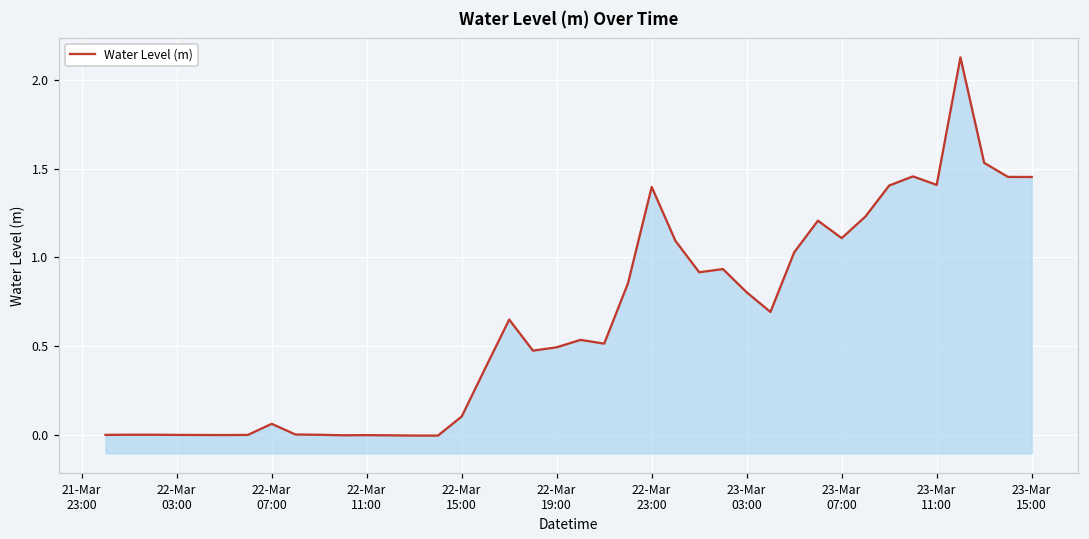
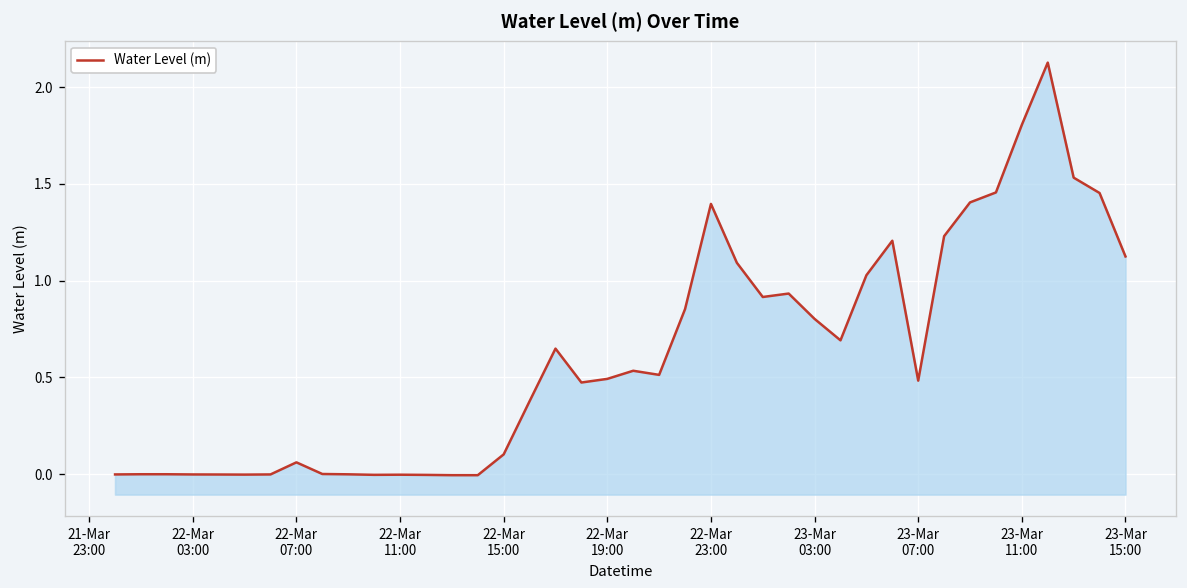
23-Mar 07:00: 1.11 -> 0.48
23-Mar 11:00: 1.41 -> 1.81
23-Mar 15:00: 1.45 -> 1.13
